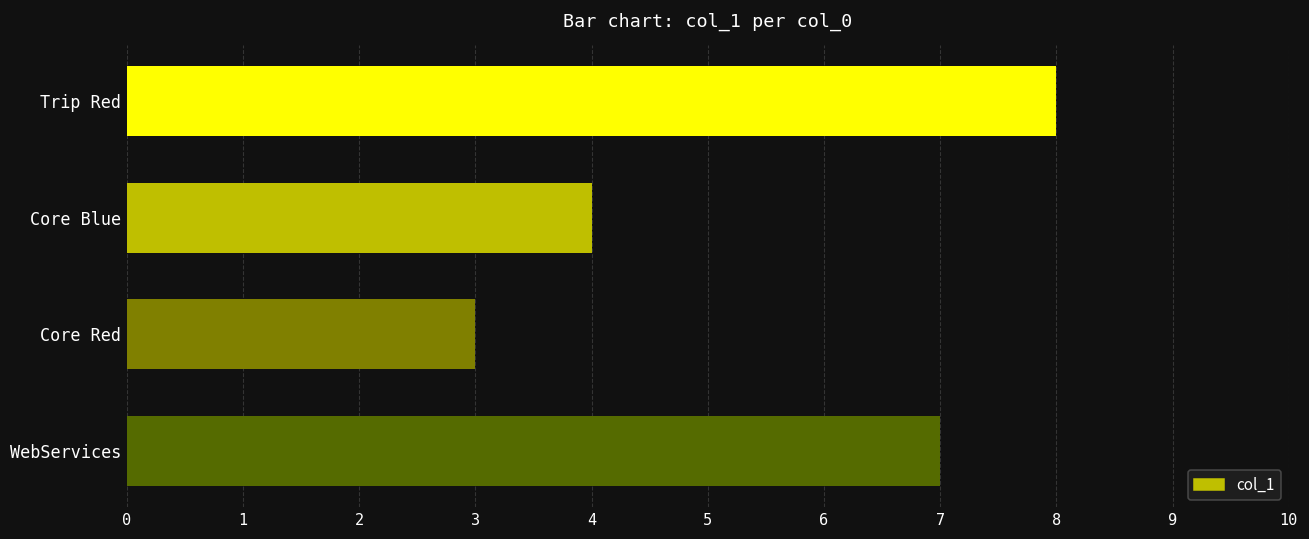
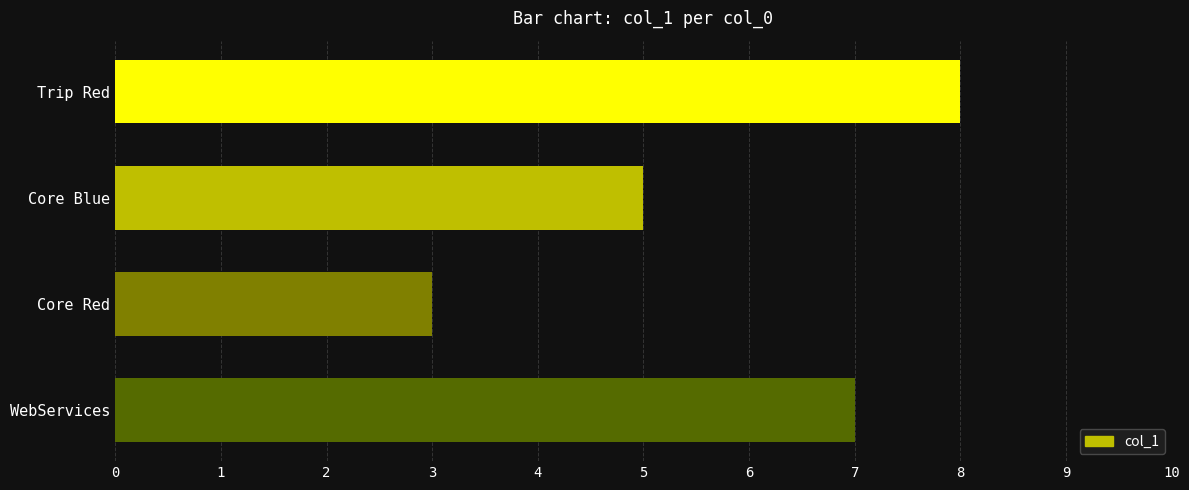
Core Blue: 4 -> 5
